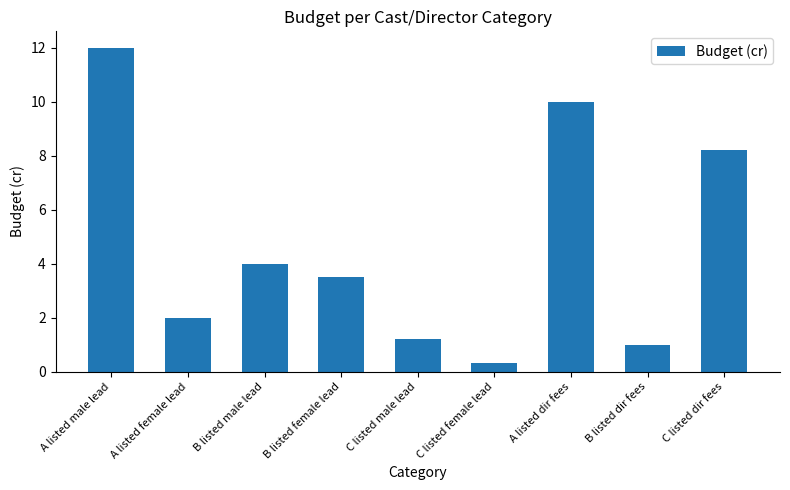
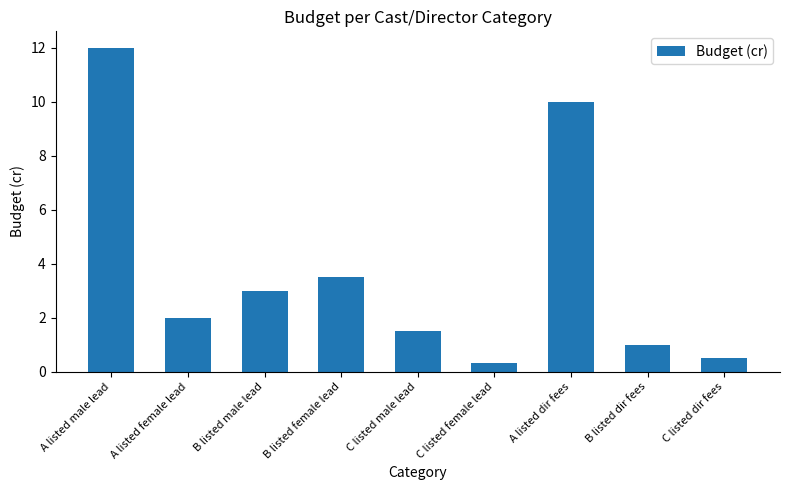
B listed male lead: 4 -> 3
C listed male lead: 1.2 -> 1.5
C listed dir fees: 8.2 -> 0.5
